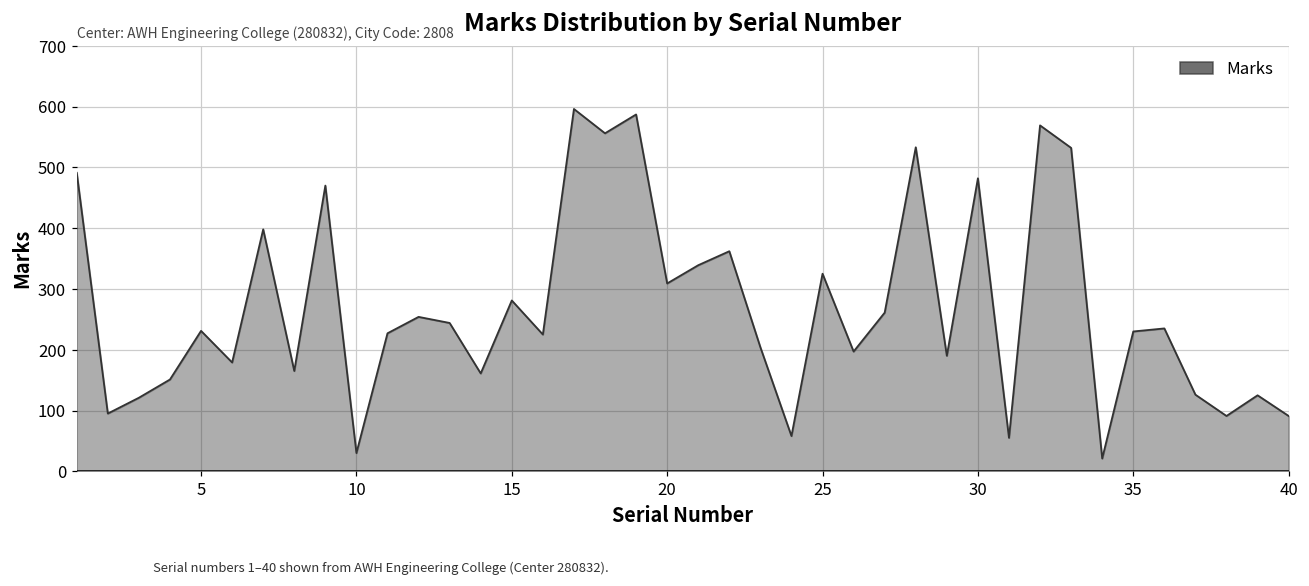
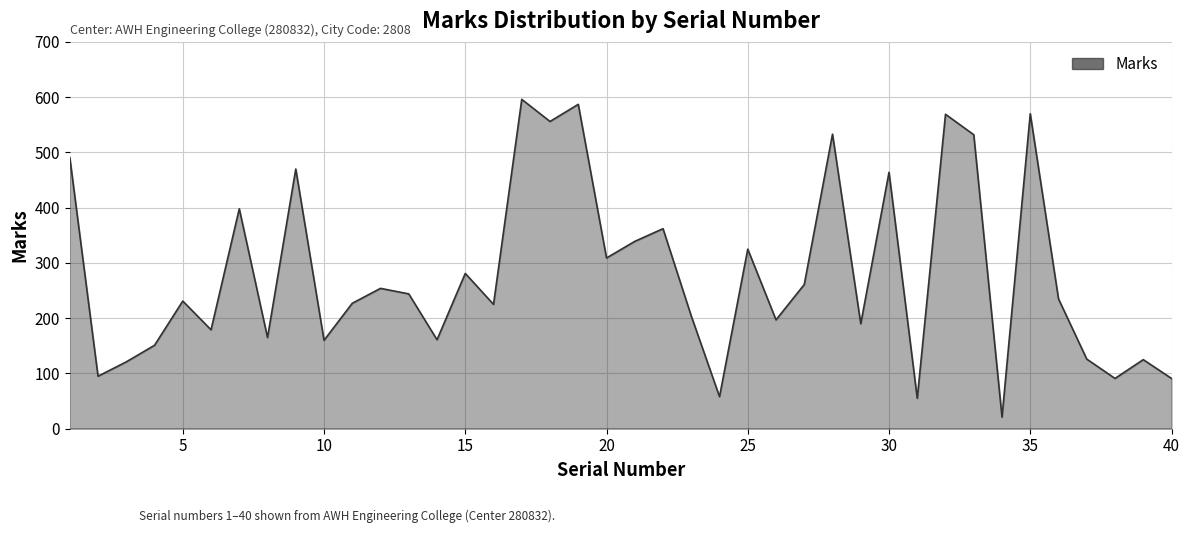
10: 30 -> 160
30: 480 -> 460
35: 230 -> 570
